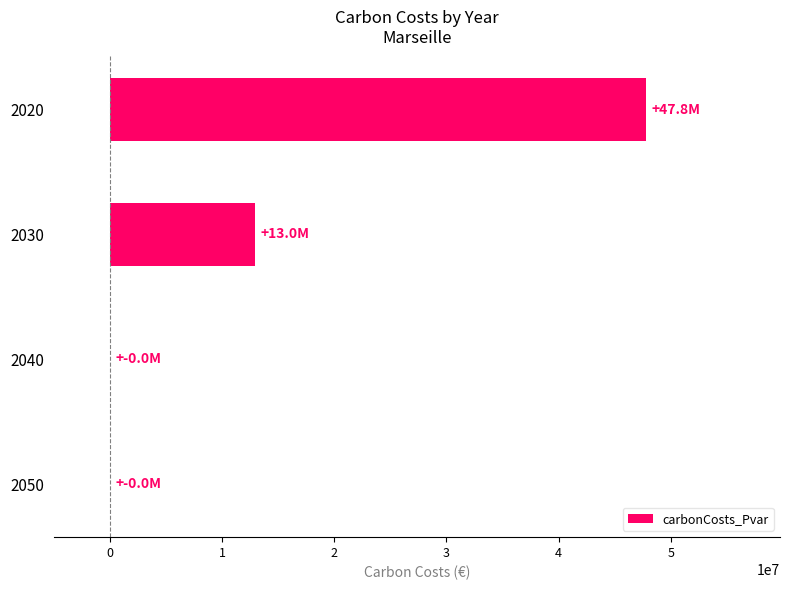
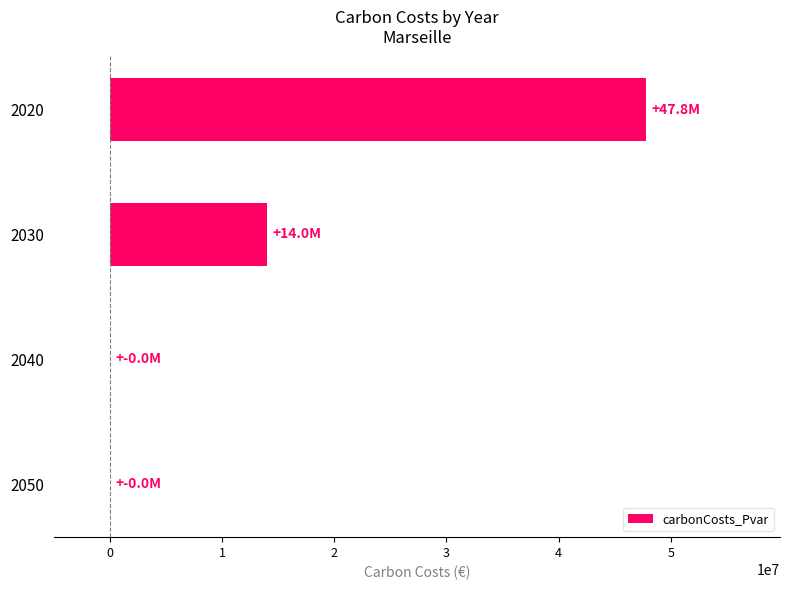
2030: +13.0M -> +14.0M
